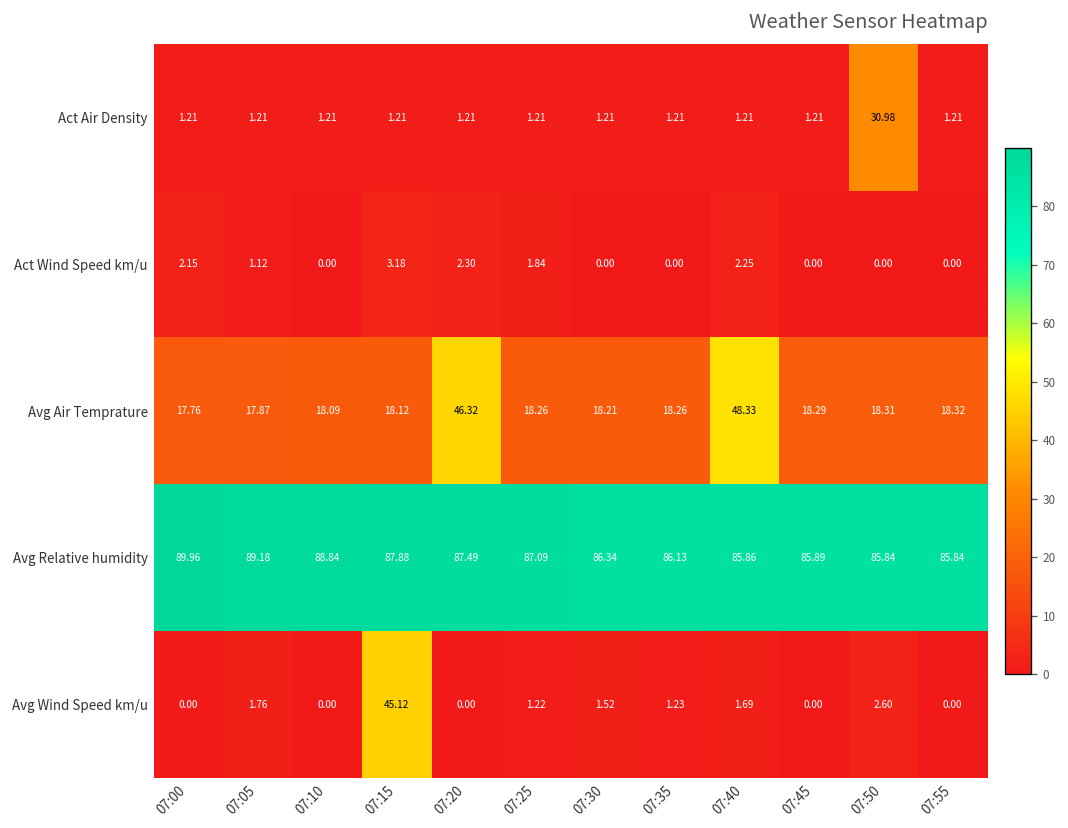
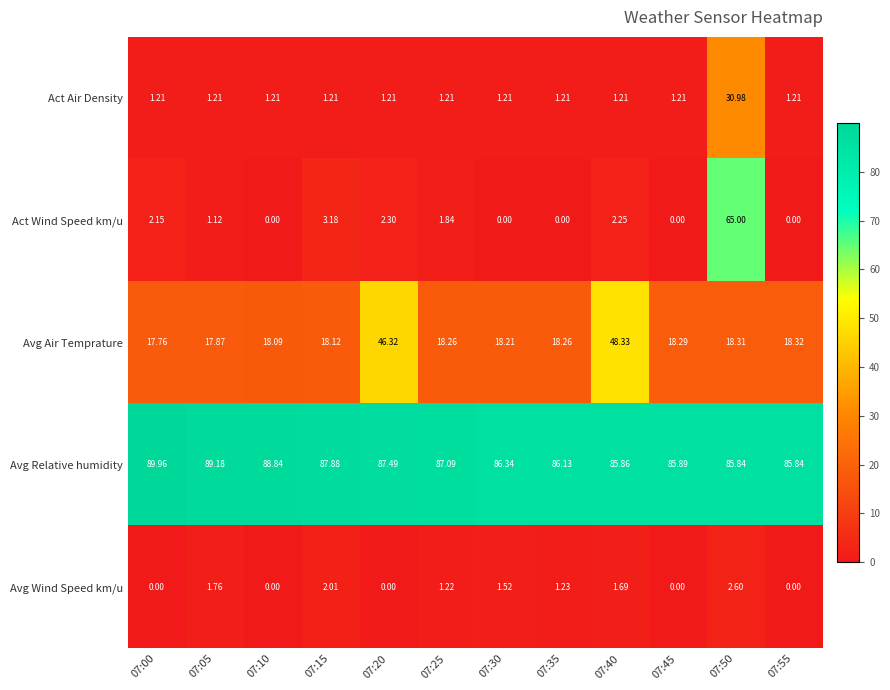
Act Wind Speed km/u, 07:50: 0.00 -> 65.00
Avg Wind Speed km/u, 07:15: 45.12 -> 2.01
